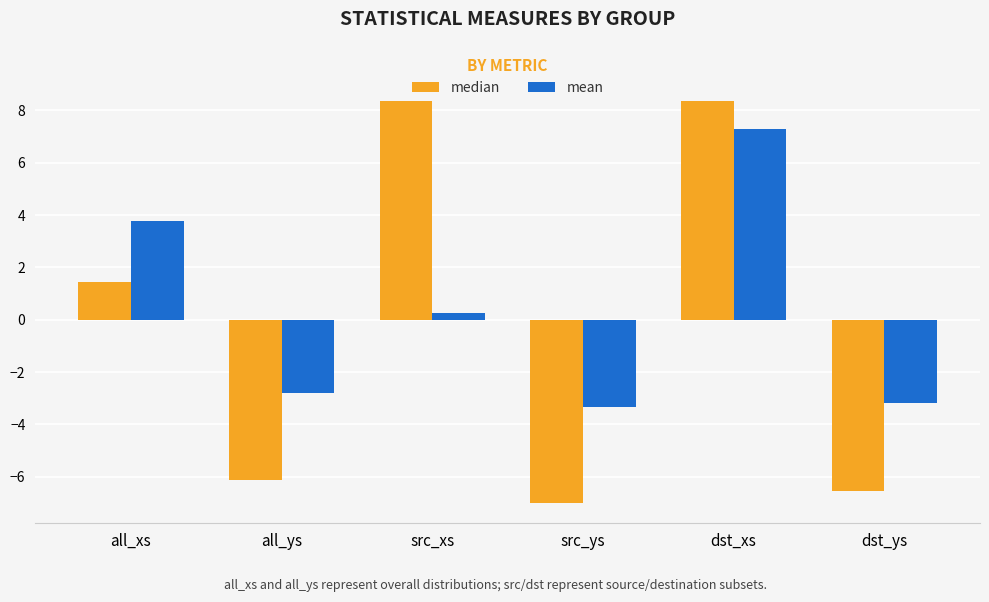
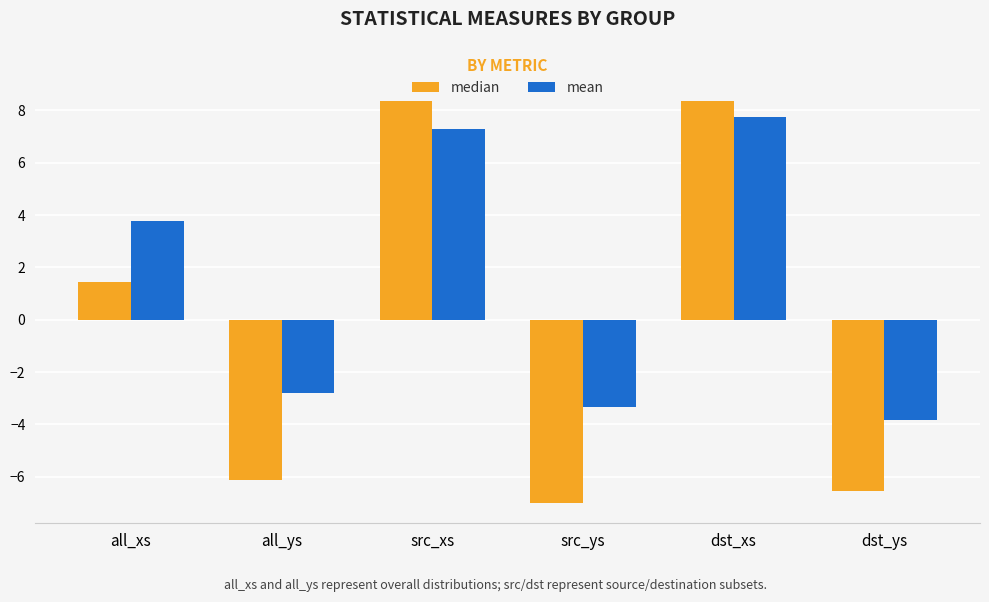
mean, src_xs: 0.3 -> 7.3
mean, dst_xs: 7.3 -> 7.8
mean, dst_ys: -3.2 -> -3.8
